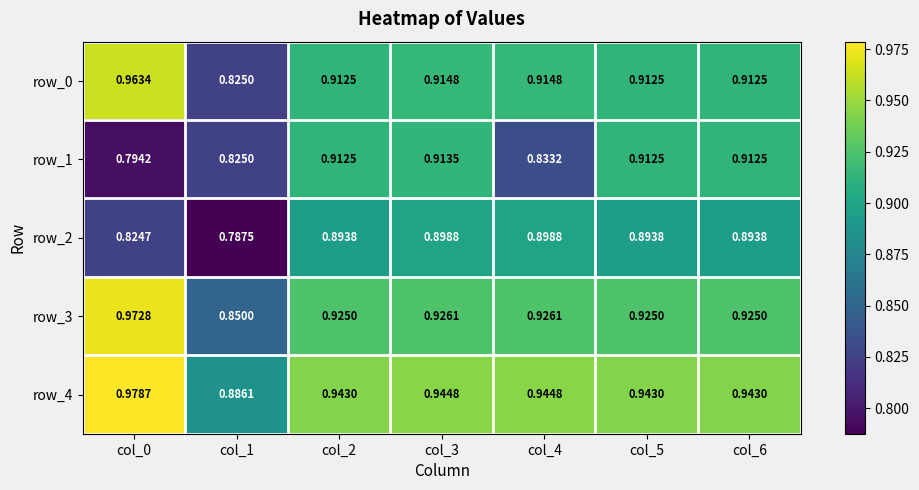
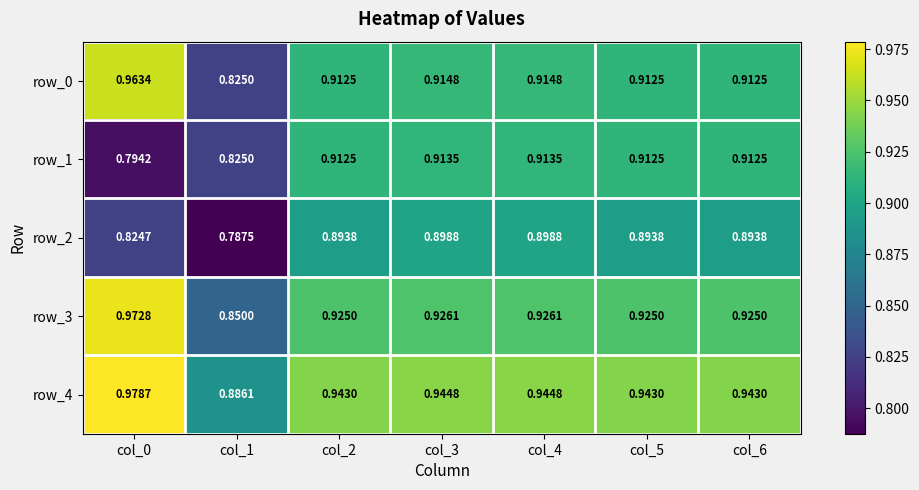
row_1, col_4: 0.8332 -> 0.9135
